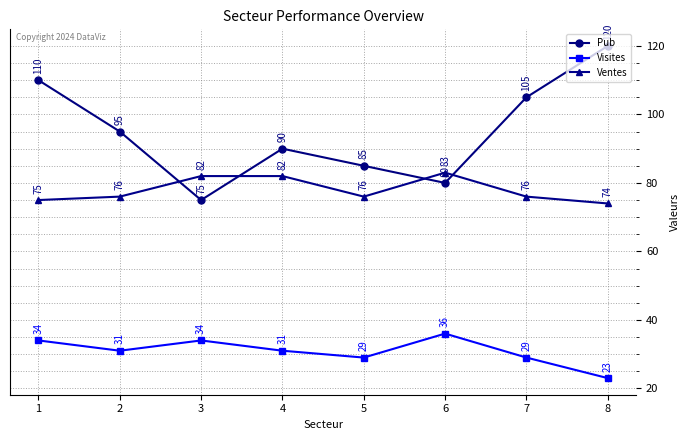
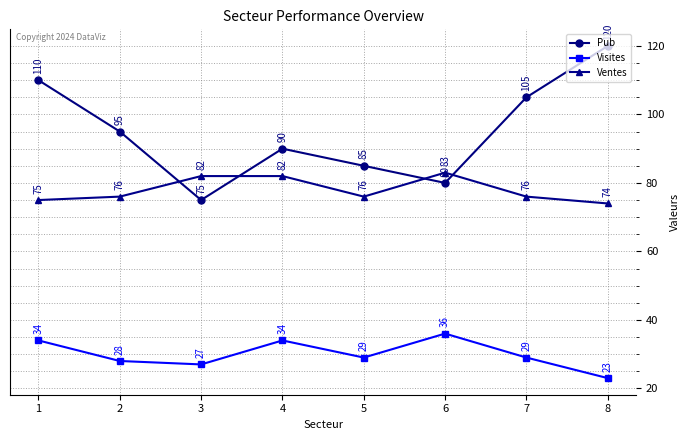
Visites, 2: 31 -> 28
Visites, 3: 34 -> 27
Visites, 4: 31 -> 34
